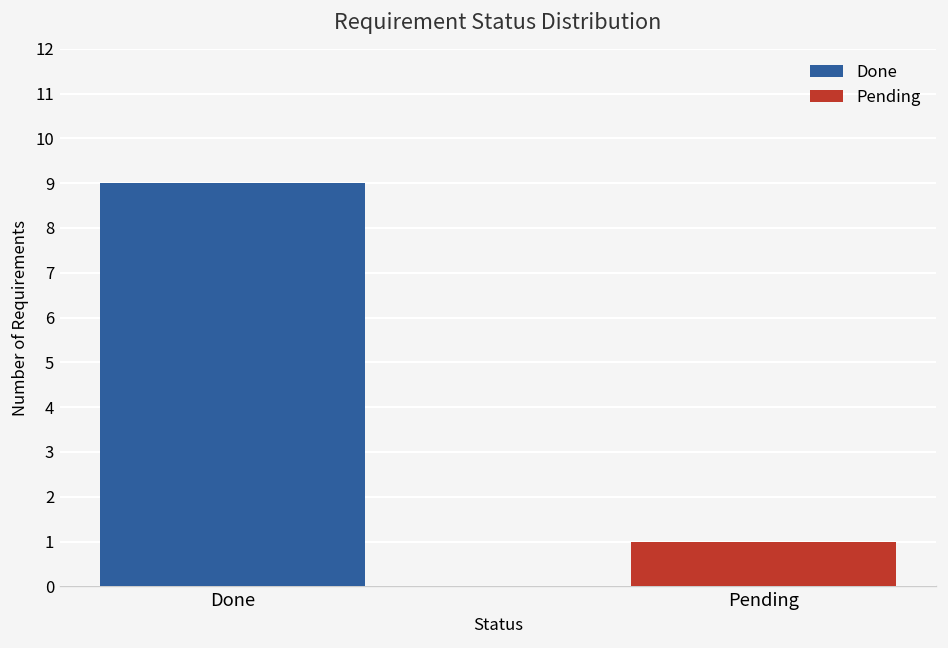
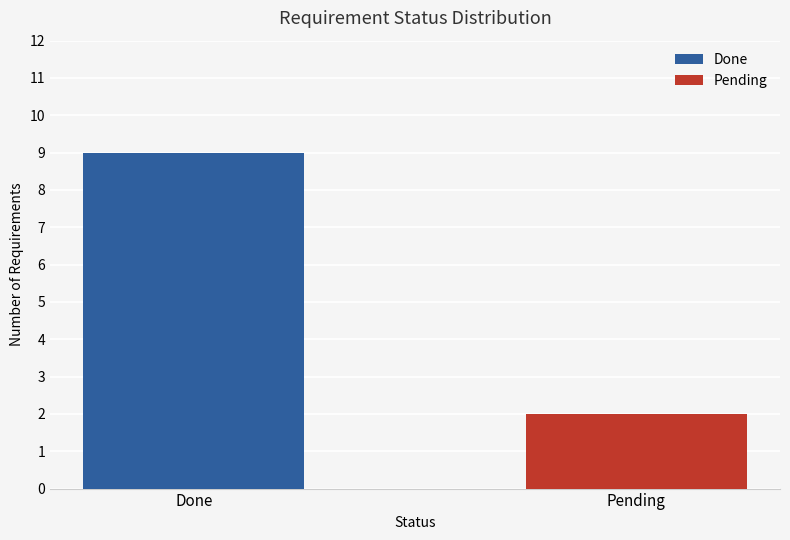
Pending, Pending: 1 -> 2
